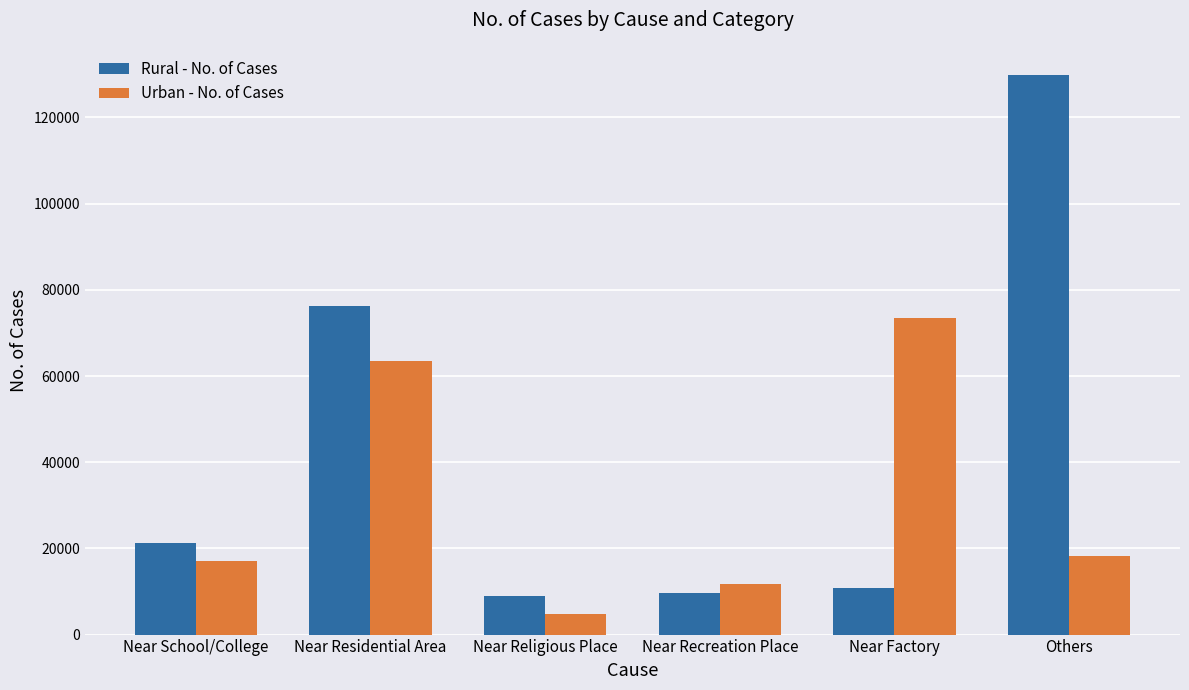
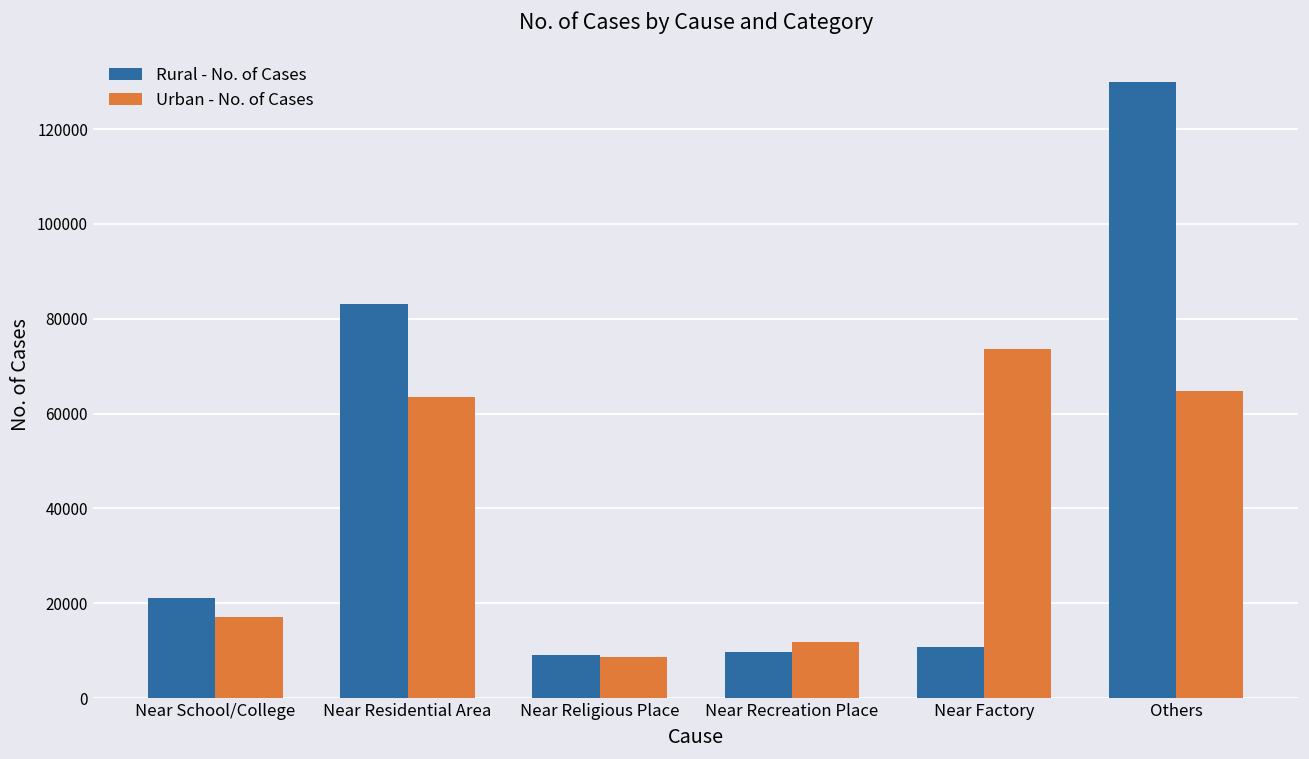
Rural - No. of Cases, Near Residential Area: 76000 -> 83000
Urban - No. of Cases, Near Religious Place: 5000 -> 9000
Urban - No. of Cases, Others: 18000 -> 65000
